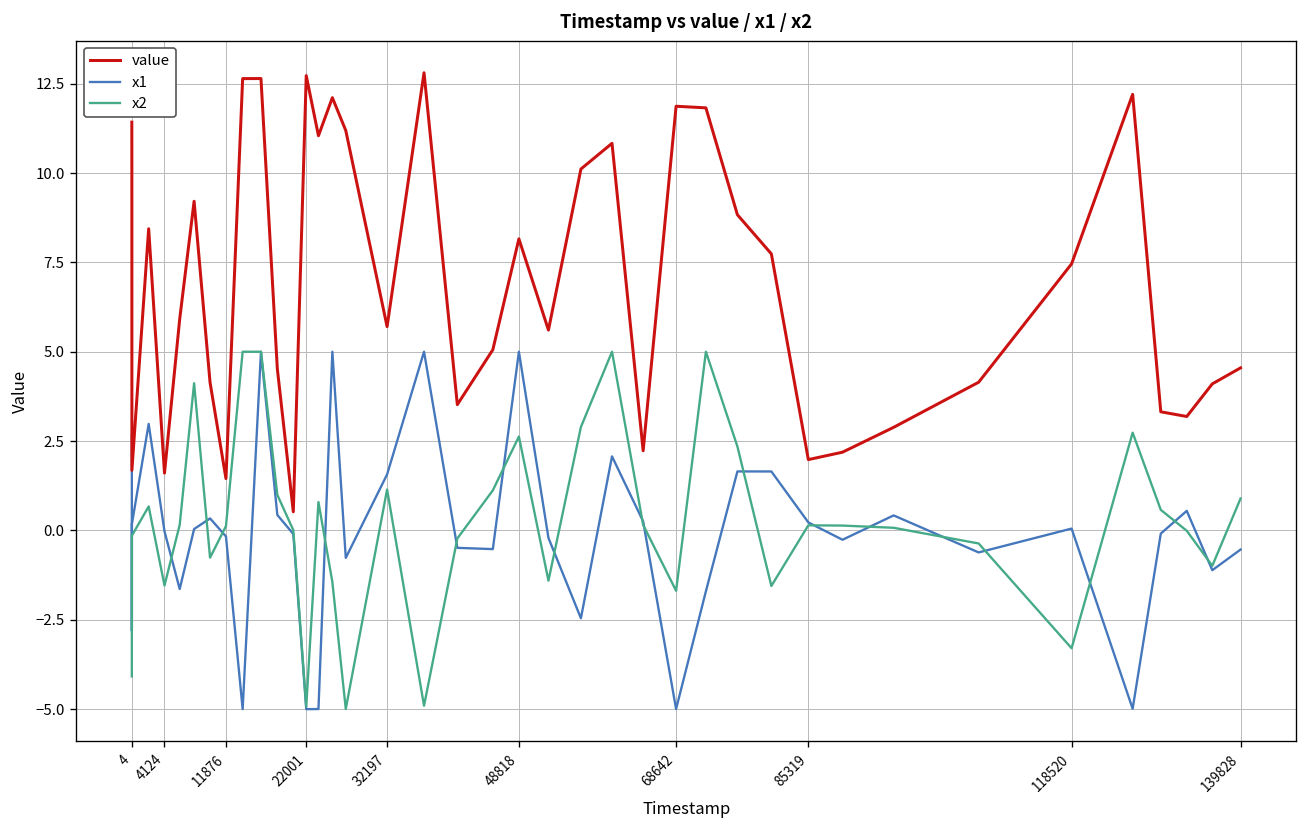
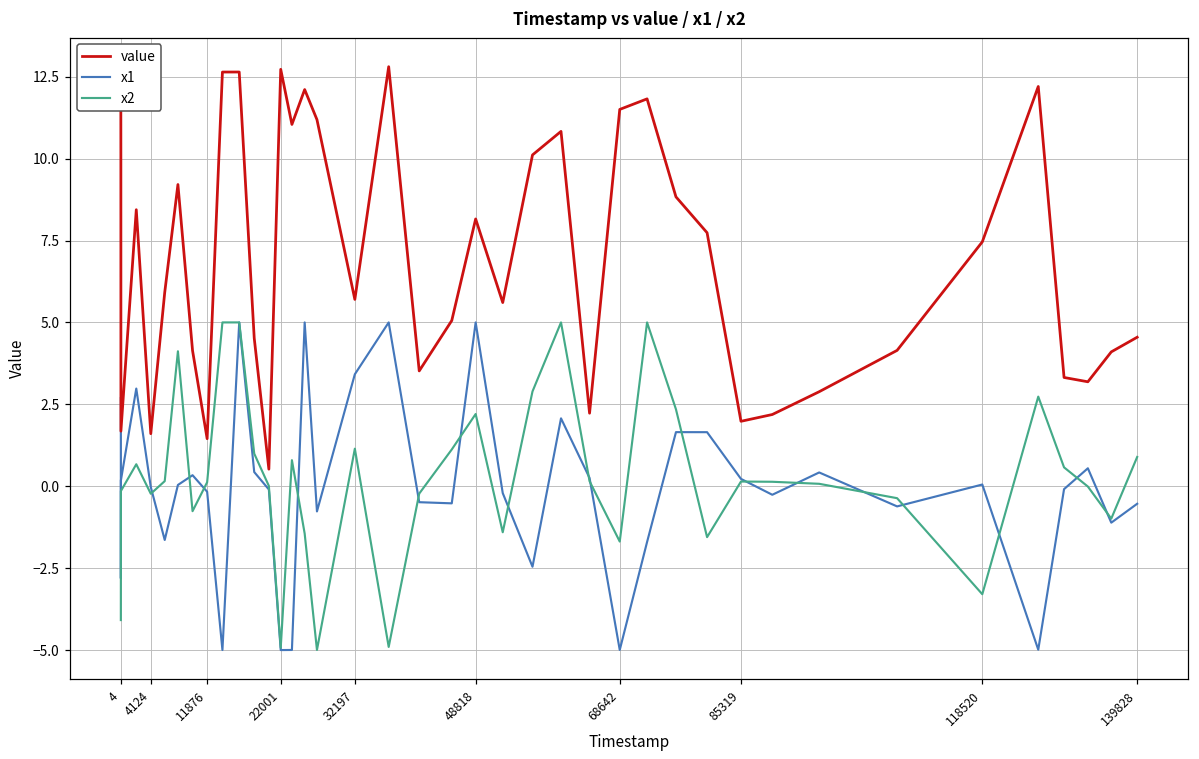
x2, 4124: -1.5 -> -0.2
x1, 32197: 1.6 -> 3.4
x2, 48818: 2.6 -> 2.2
value, 68642: 11.9 -> 11.5
